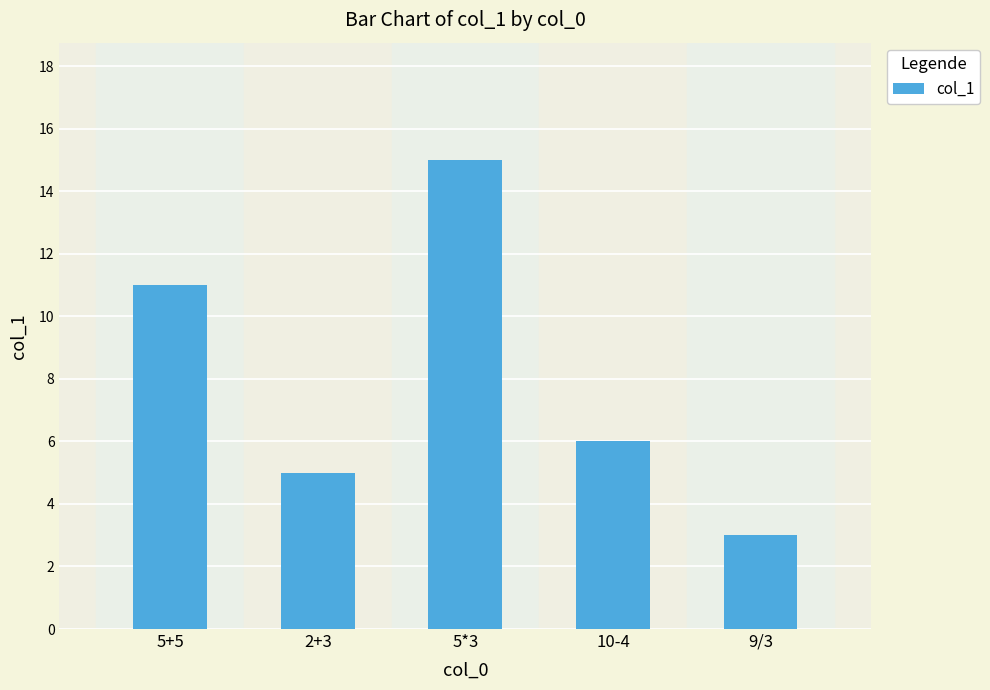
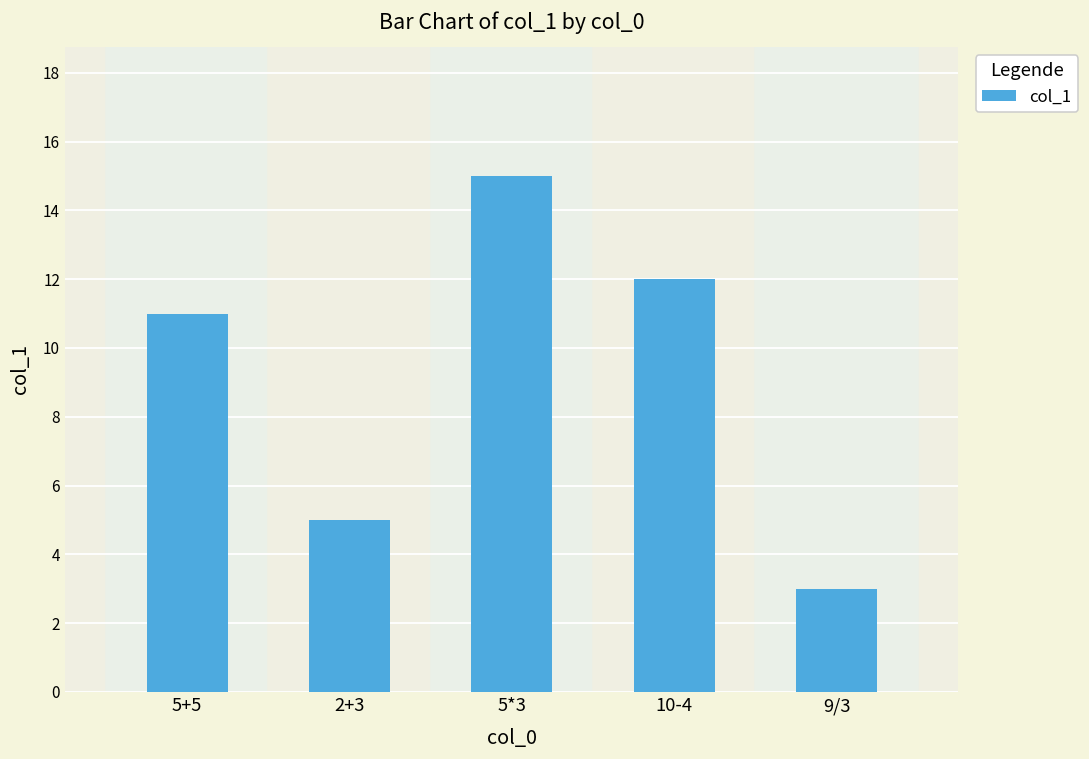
10-4: 6 -> 12
